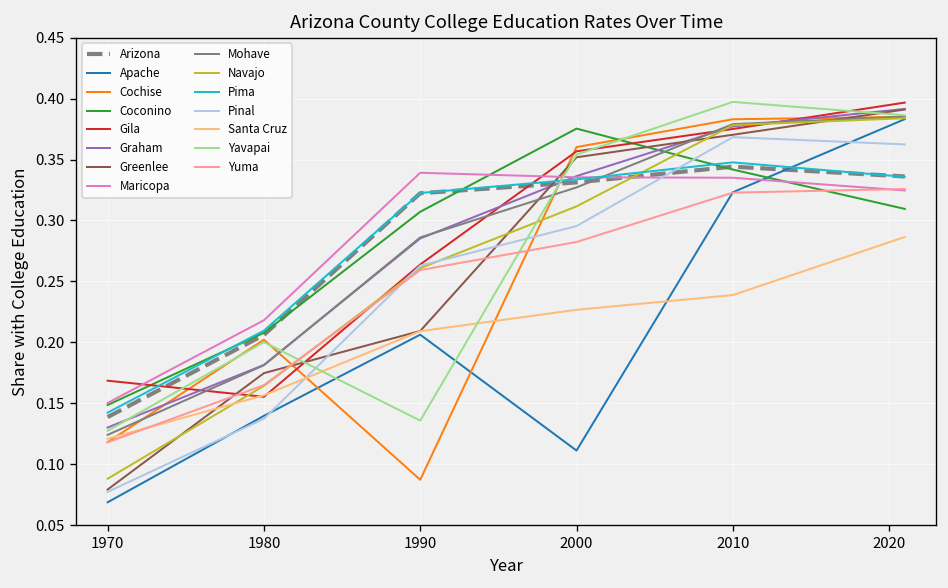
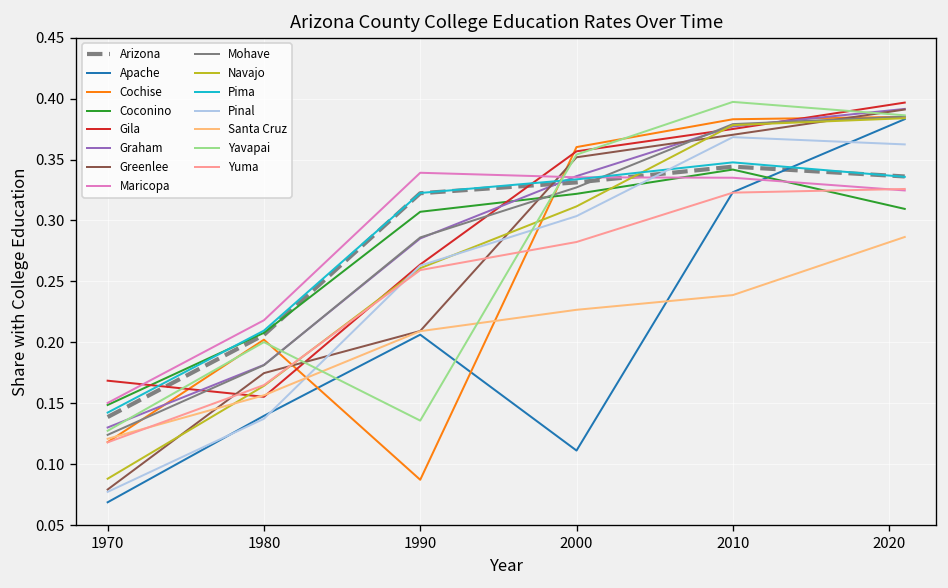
Coconino, 2000: 0.375 -> 0.322
Pinal, 2000: 0.295 -> 0.304
